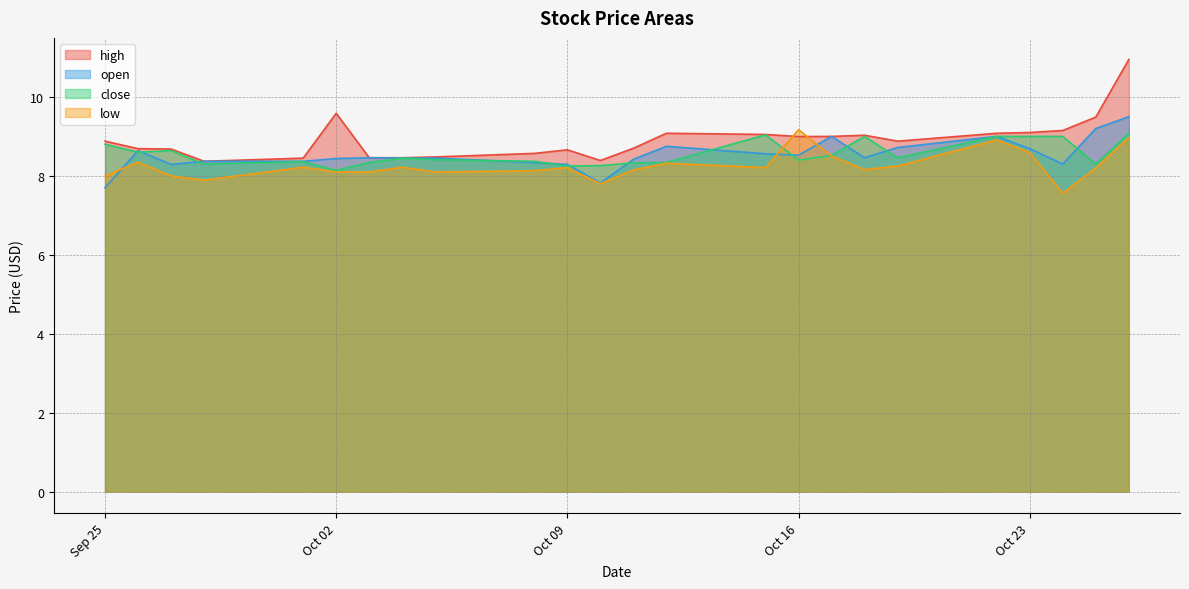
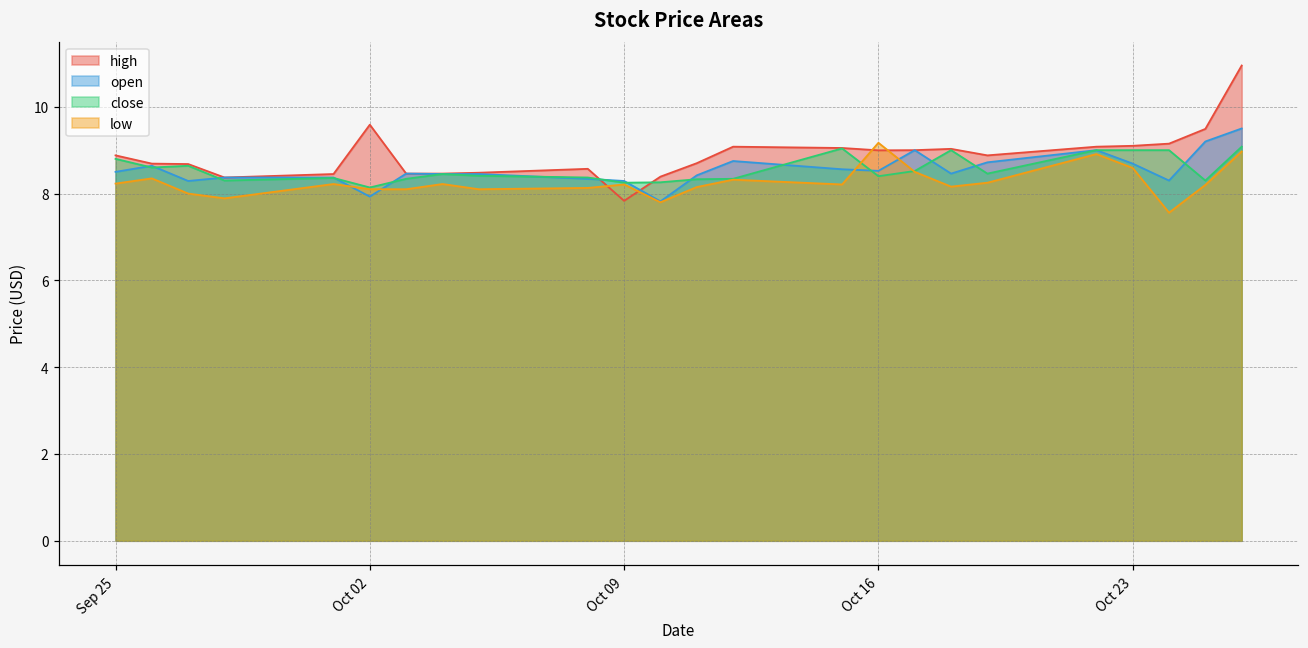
open, Sep 25: 7.7 -> 8.5
low, Sep 25: 8.0 -> 8.2
open, Oct 02: 8.4 -> 7.9
high, Oct 09: 8.7 -> 7.8
